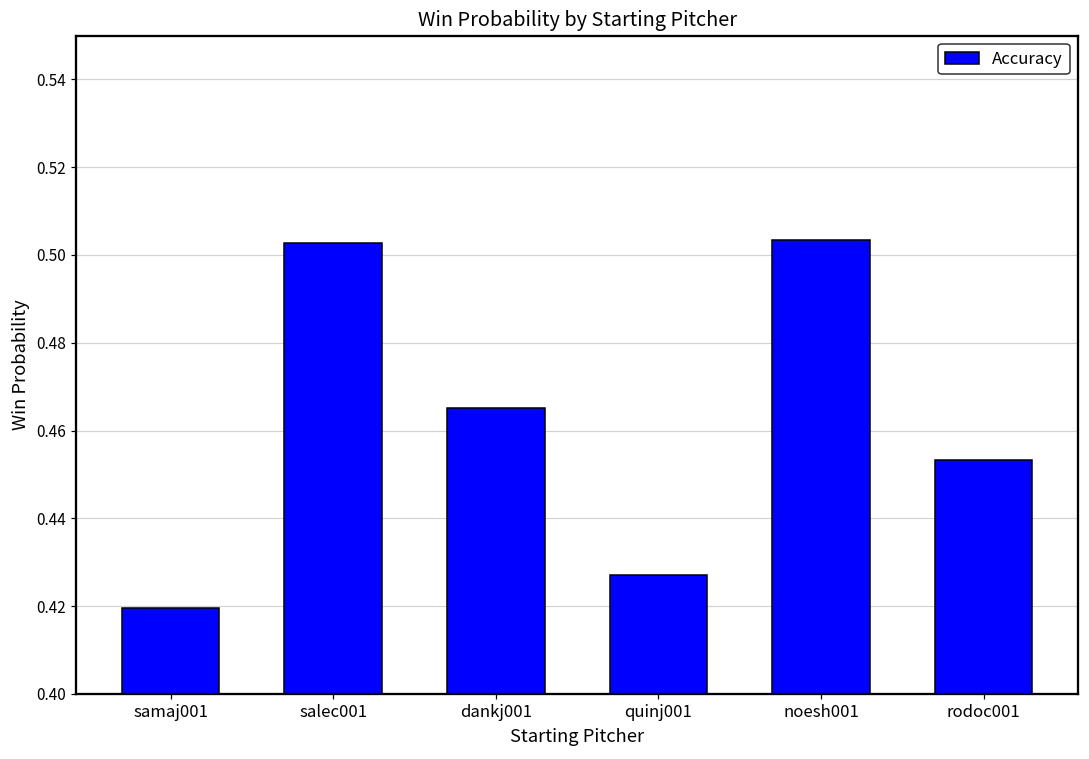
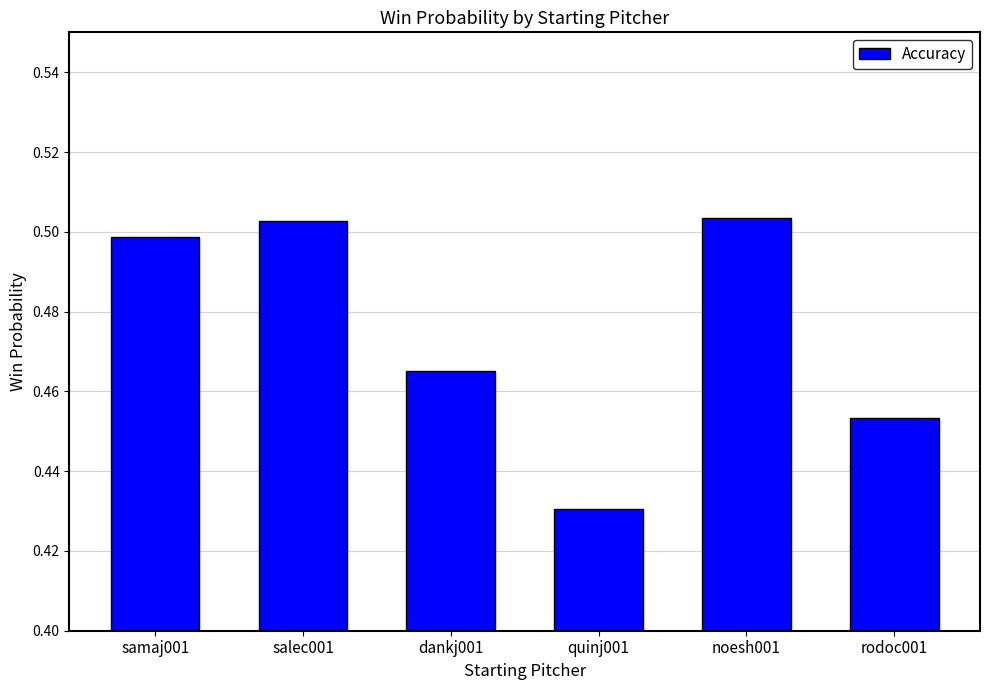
samaj001: 0.420 -> 0.499
quinj001: 0.427 -> 0.431
